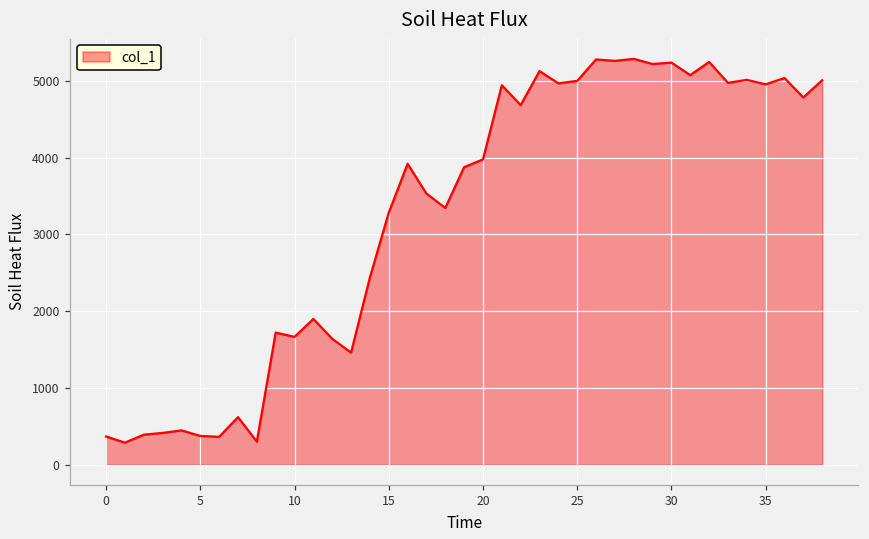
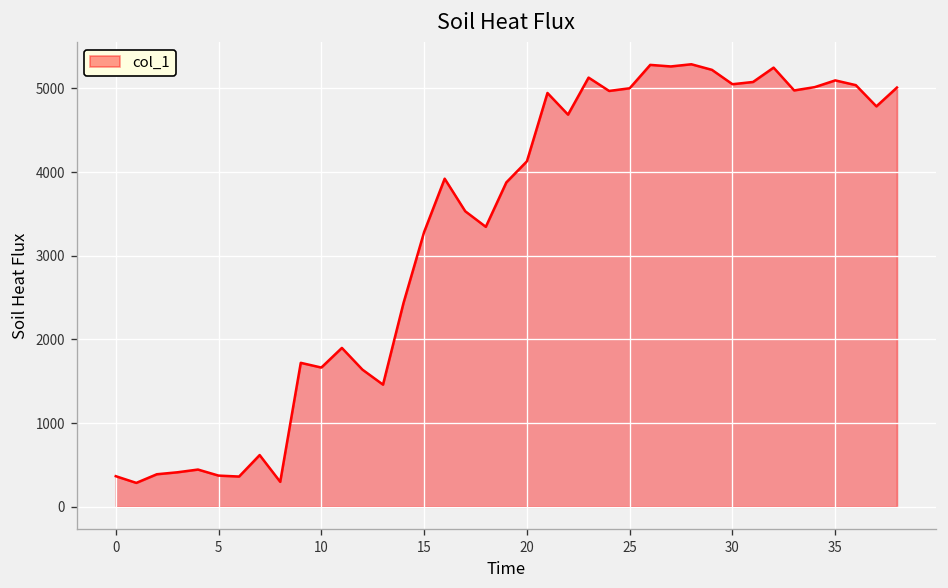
20: 4000 -> 4100
30: 5200 -> 5000
35: 5000 -> 5100
